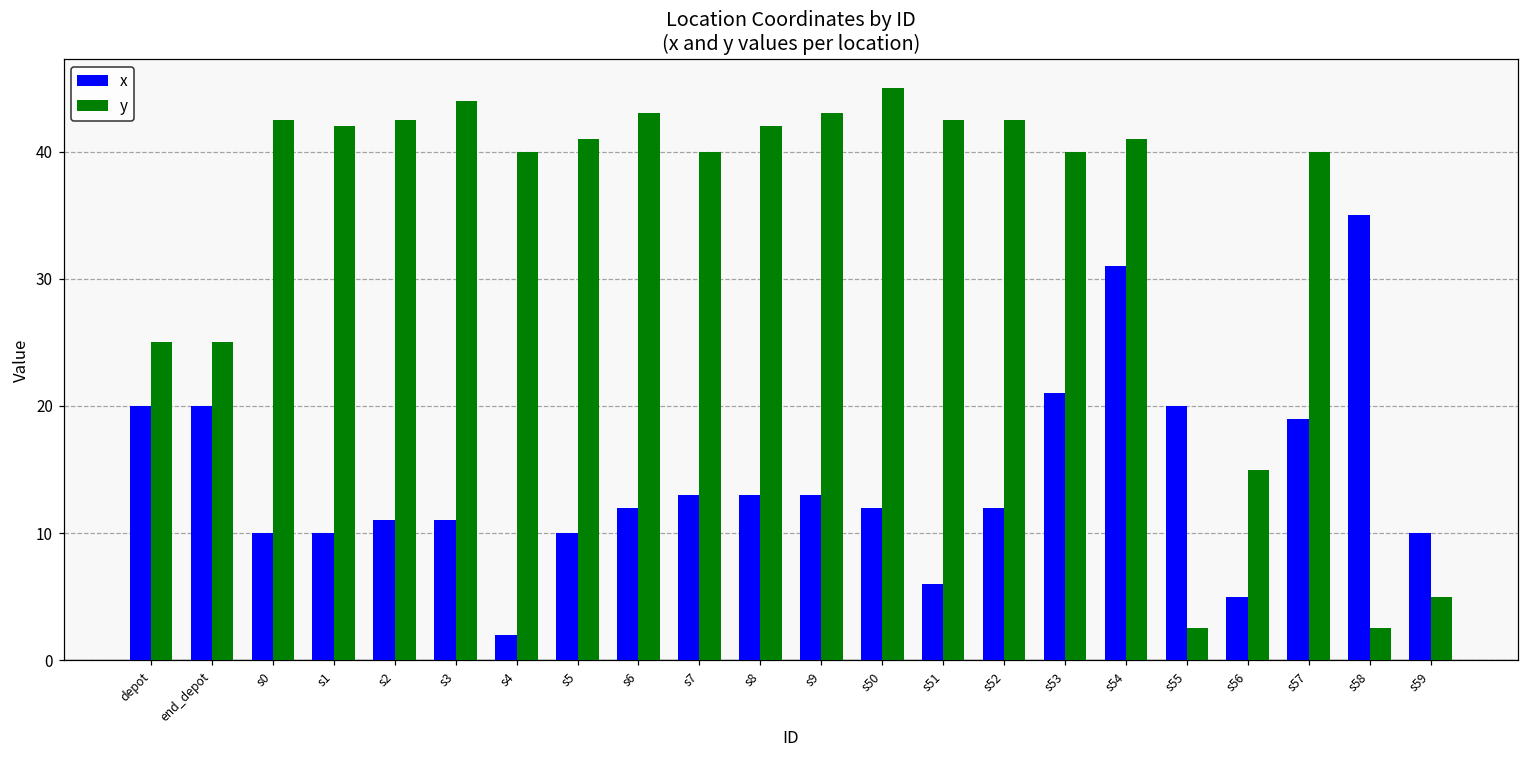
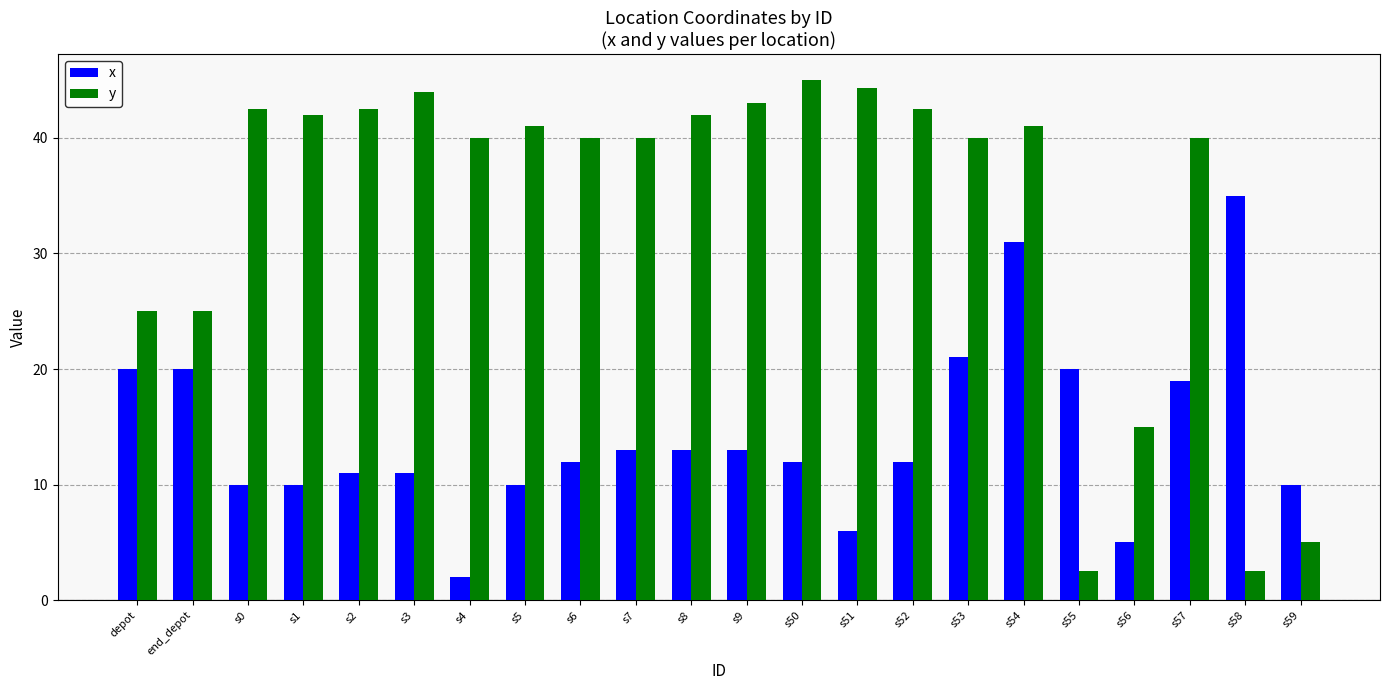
y, s6: 43 -> 40
y, s51: 42.5 -> 44.3
